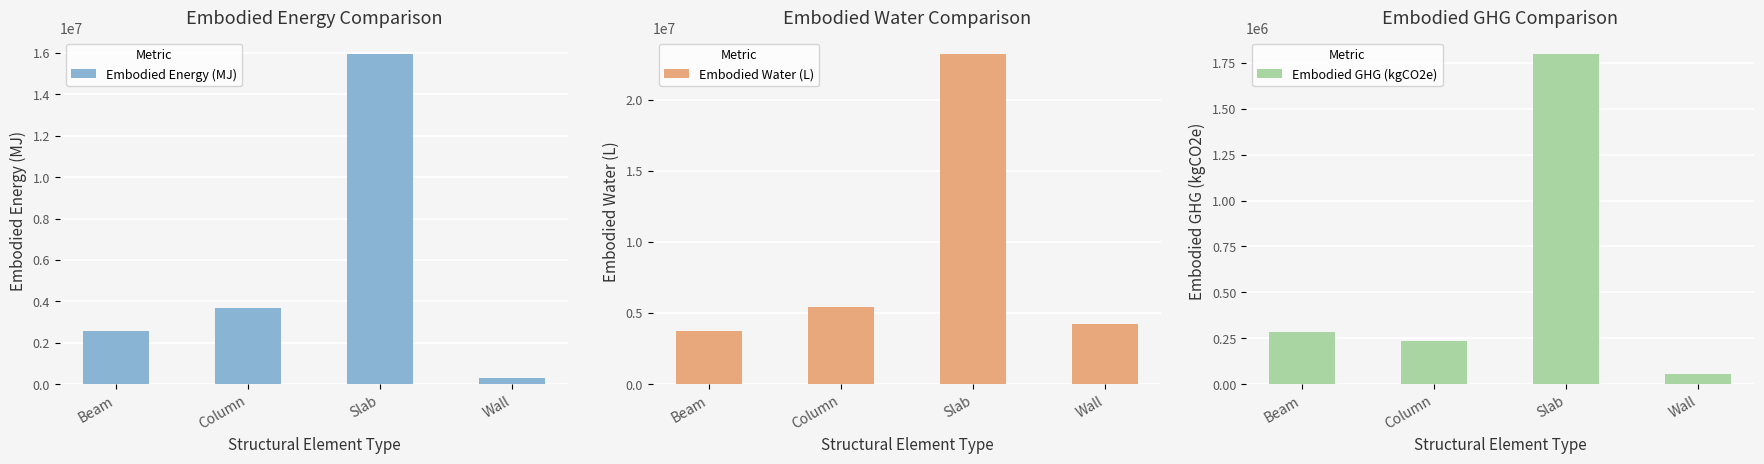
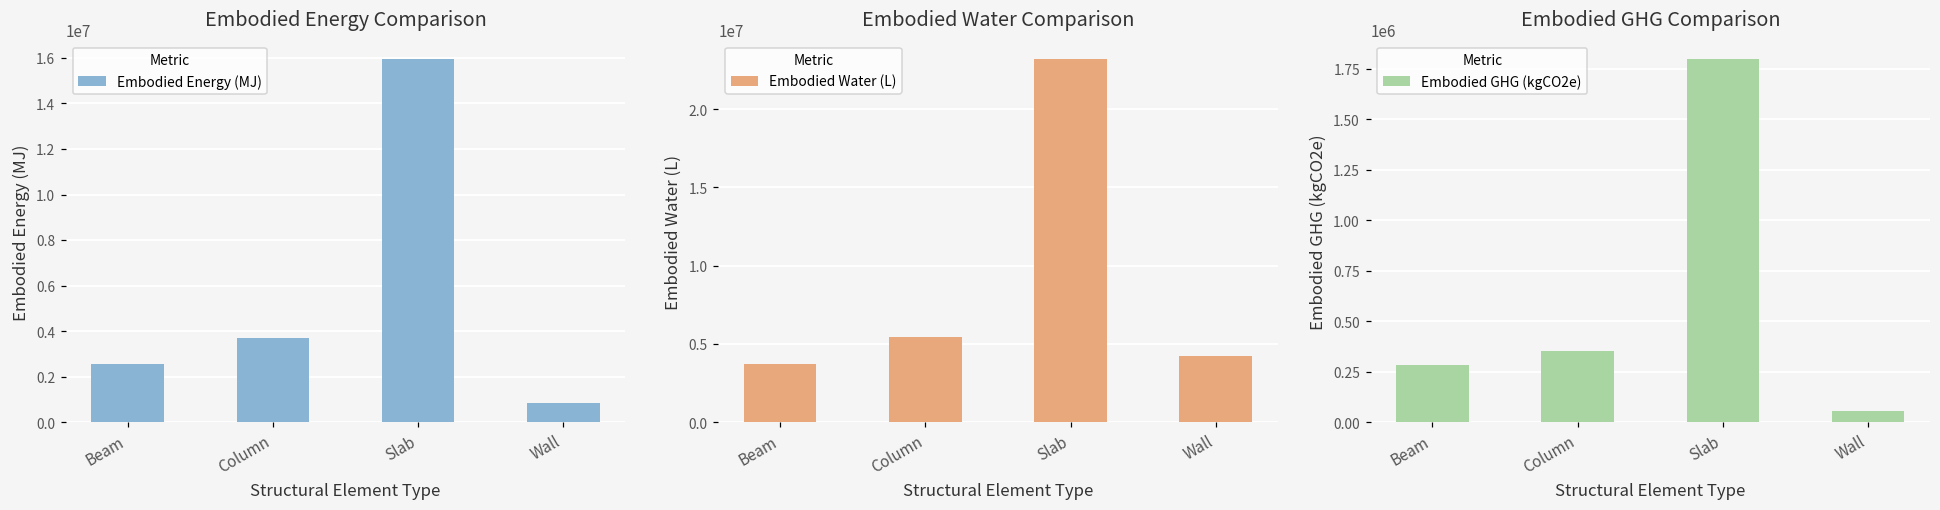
Embodied Energy Comparison, Wall: 300000 -> 900000
Embodied GHG Comparison, Column: 240000 -> 350000
